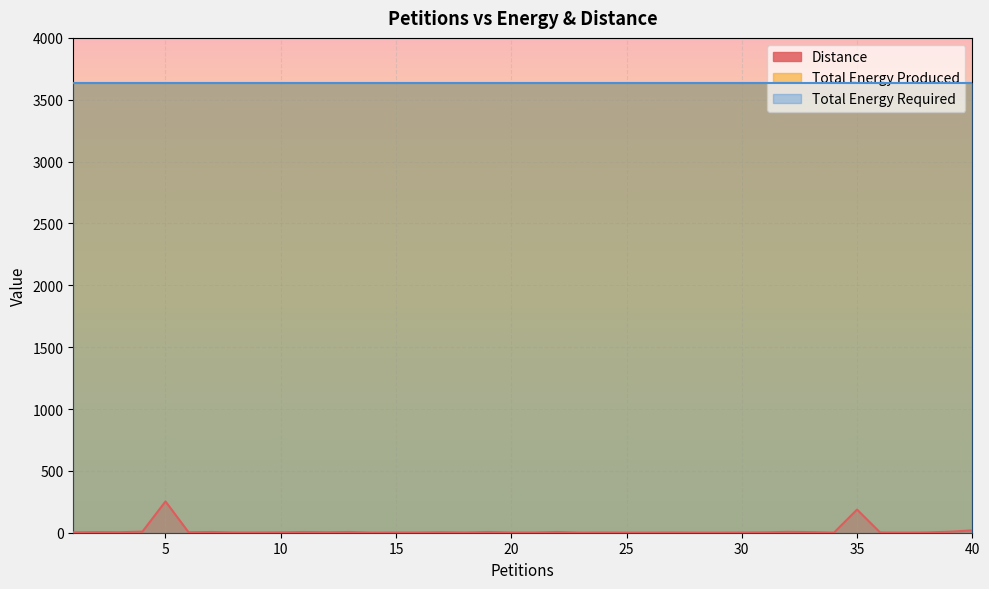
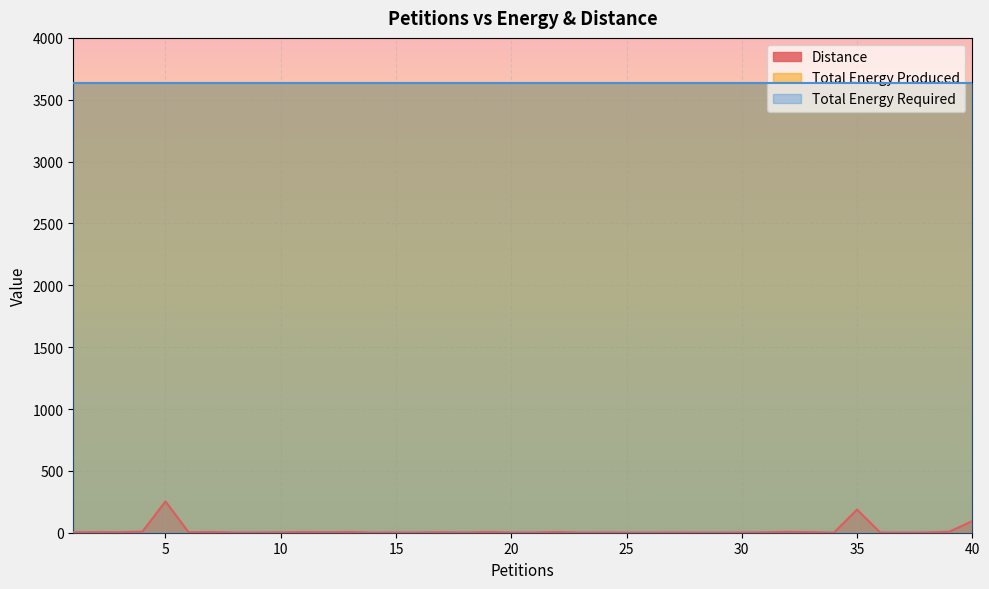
Distance, 40: 20 -> 90
